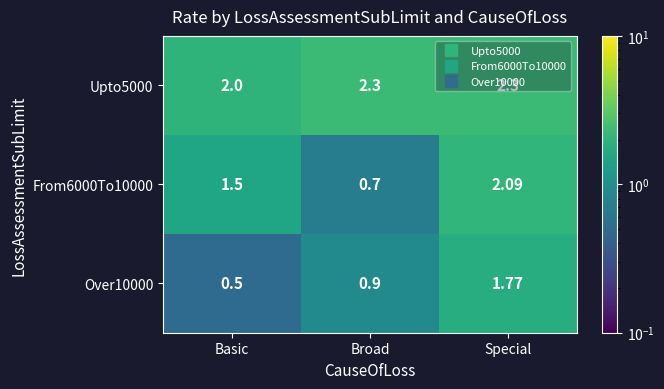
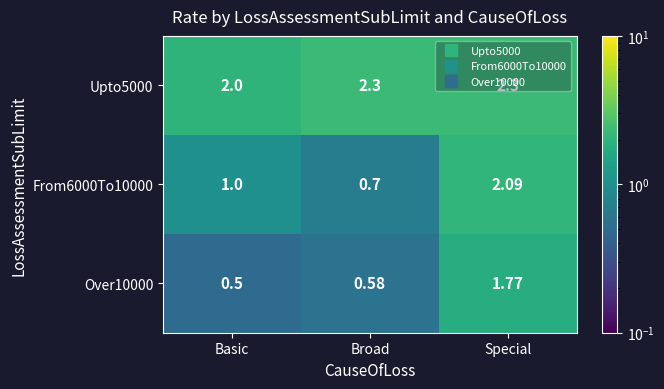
From6000To10000, Basic: 1.5 -> 1.0
Over10000, Broad: 0.9 -> 0.58
